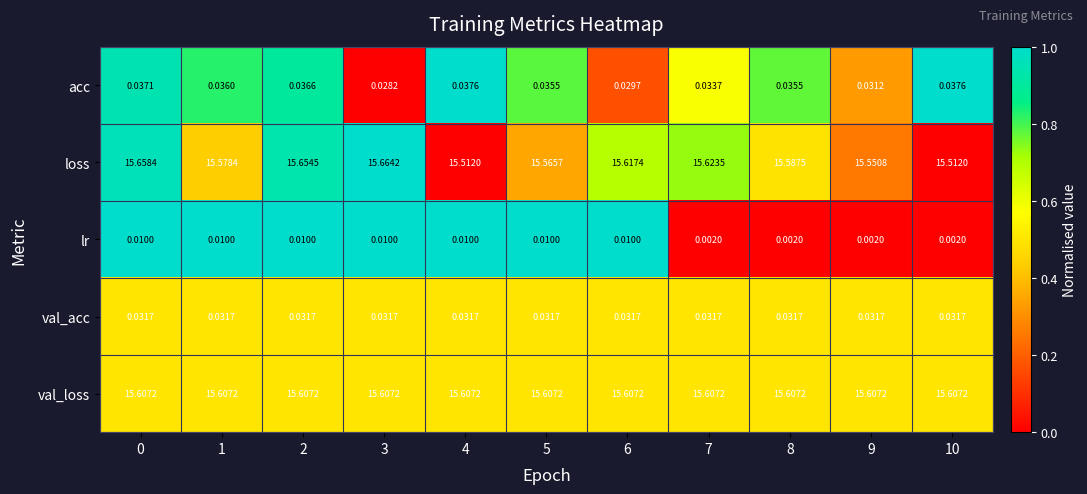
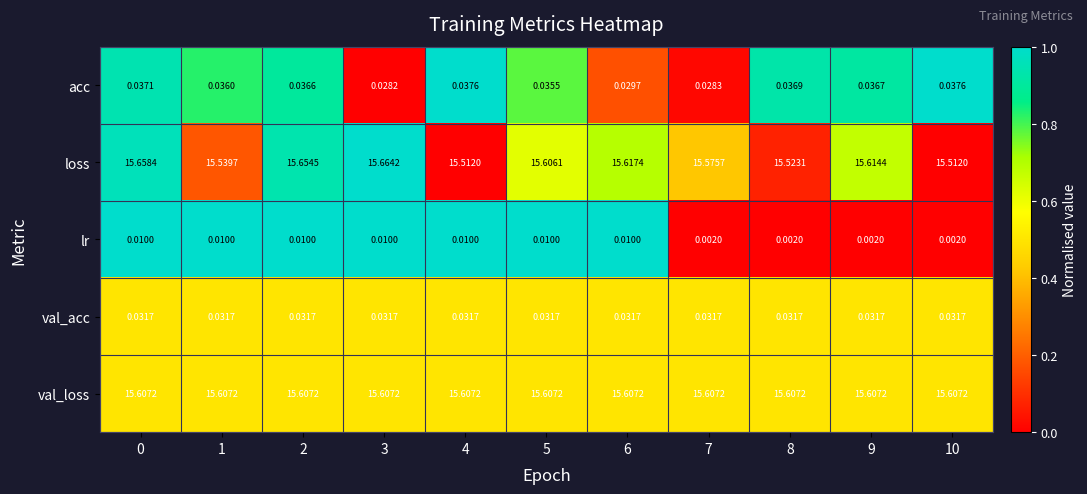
acc, 7: 0.0337 -> 0.0283
acc, 8: 0.0355 -> 0.0369
acc, 9: 0.0312 -> 0.0367
loss, 1: 15.5784 -> 15.5397
loss, 5: 15.5657 -> 15.6061
loss, 7: 15.6235 -> 15.5757
loss, 8: 15.5875 -> 15.5231
loss, 9: 15.5508 -> 15.6144
